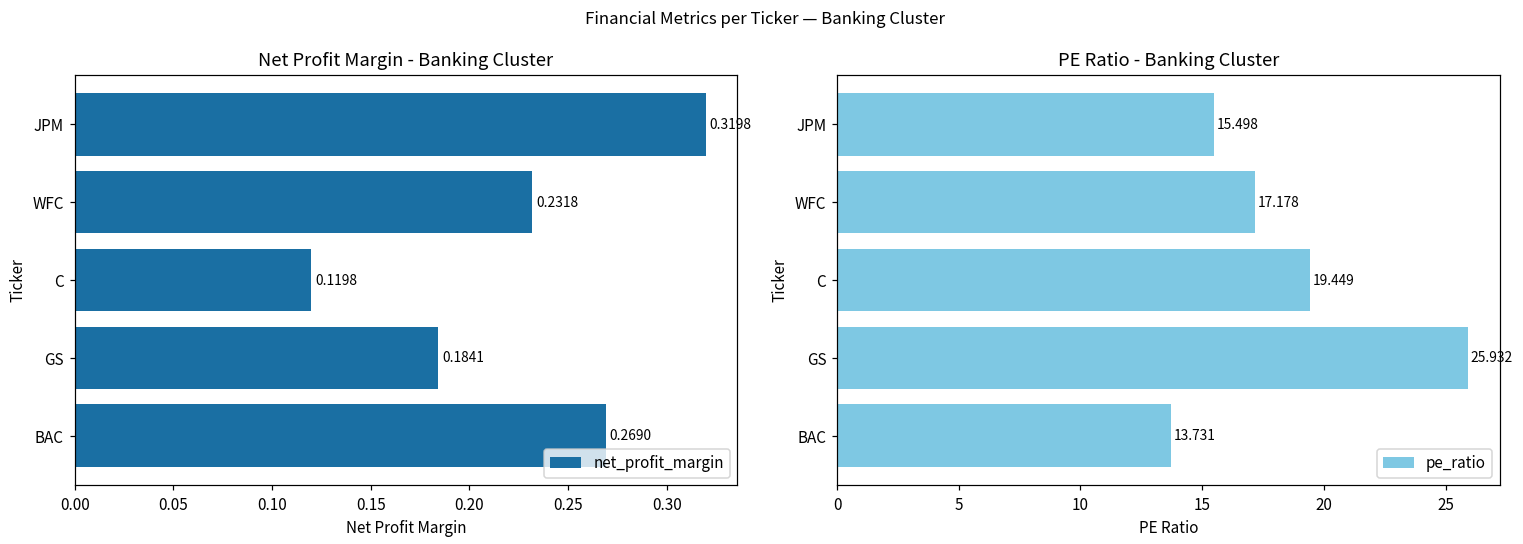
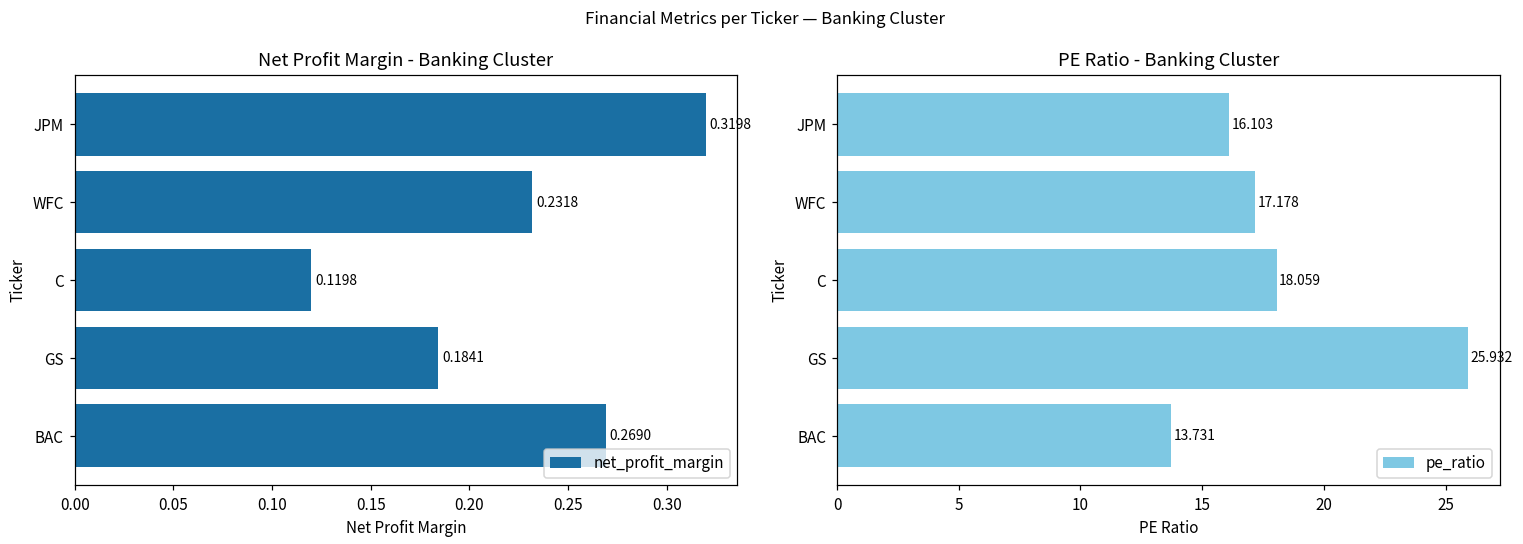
PE Ratio - Banking Cluster, JPM: 15.498 -> 16.103
PE Ratio - Banking Cluster, C: 19.449 -> 18.059
